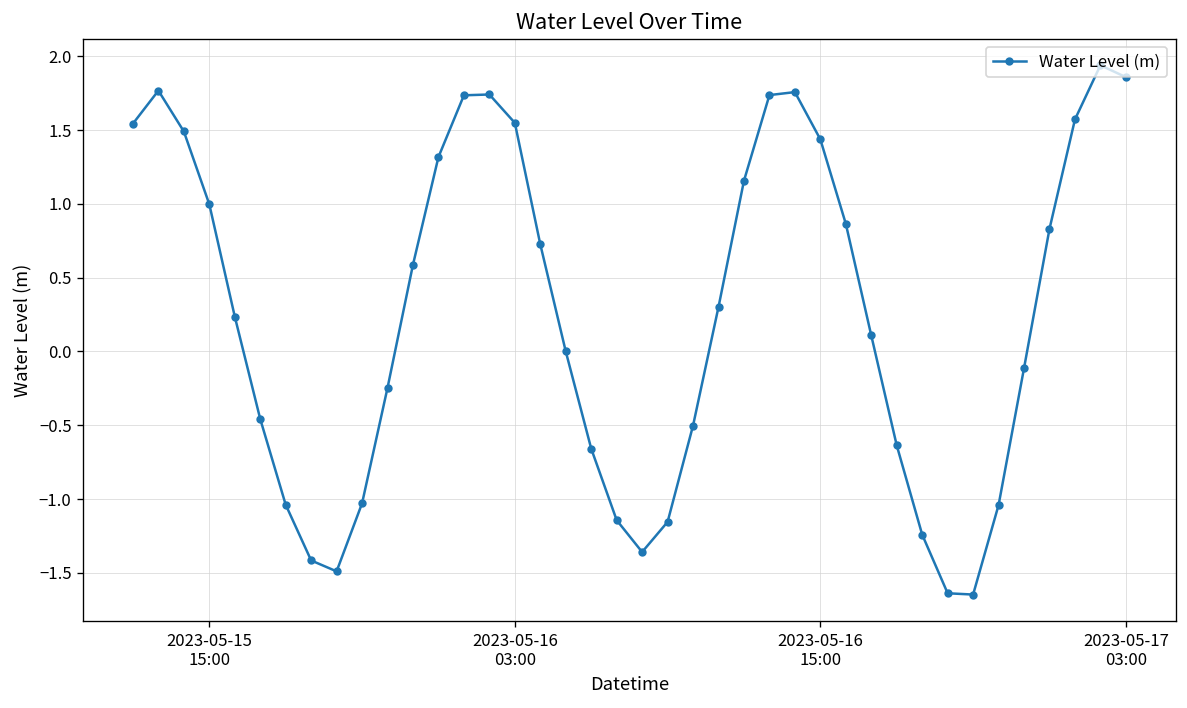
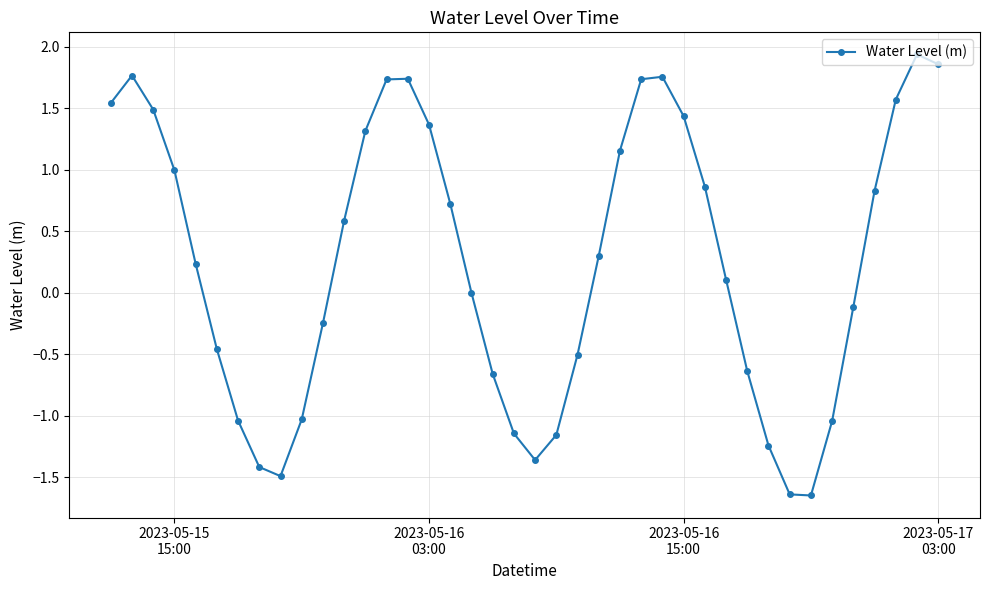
2023-05-16 03:00: 1.55 -> 1.37
